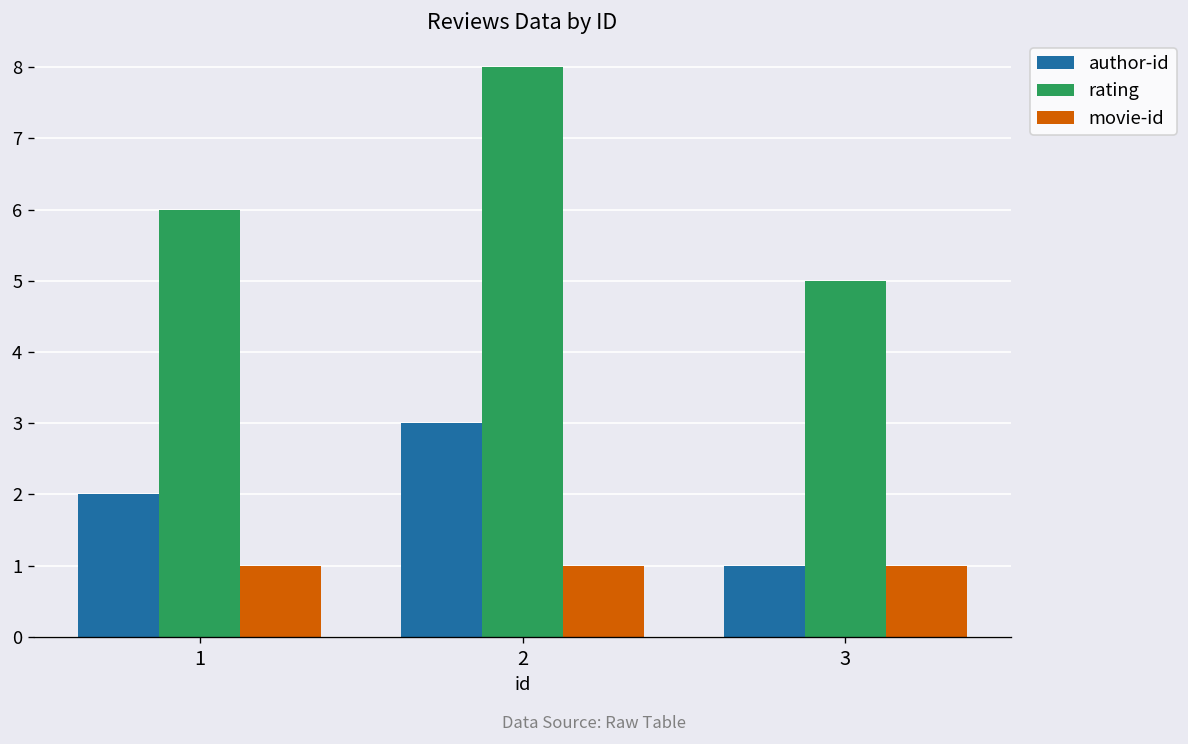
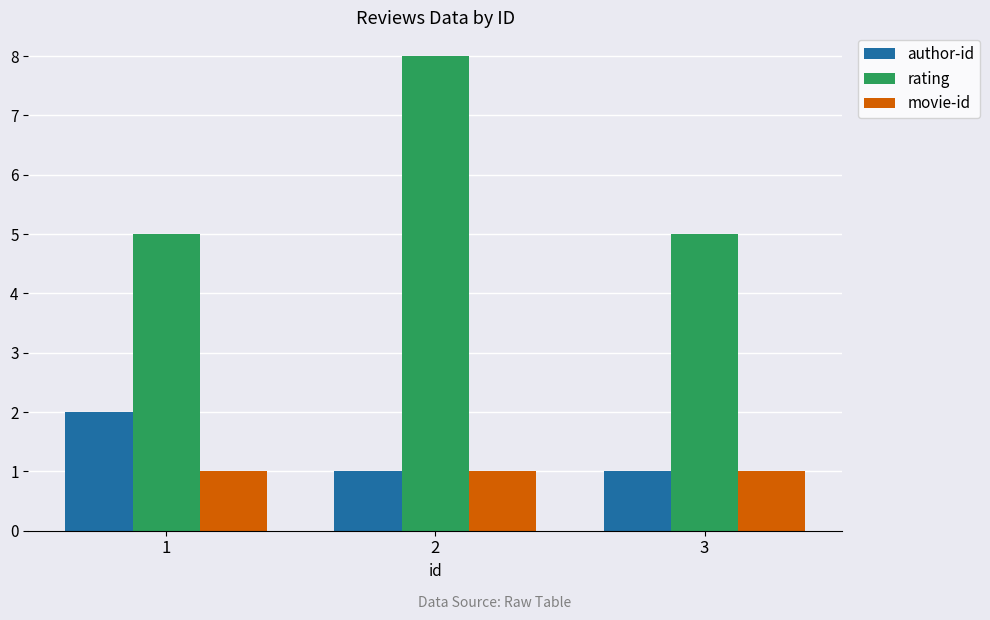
rating, 1: 6 -> 5
author-id, 2: 3 -> 1
